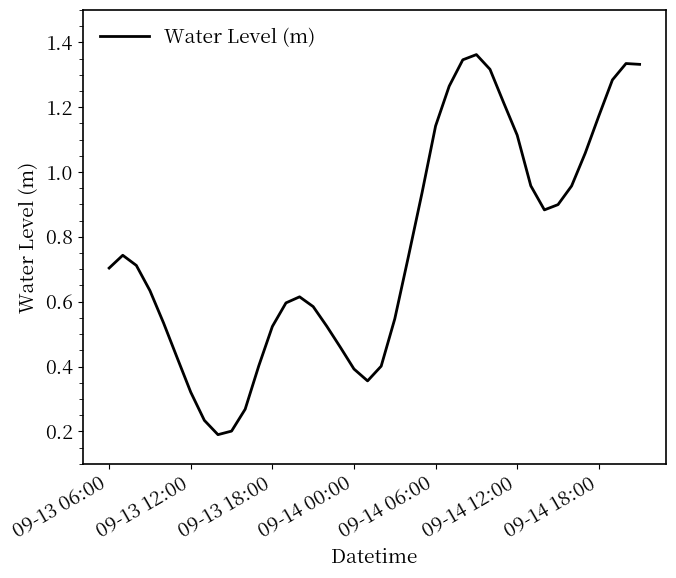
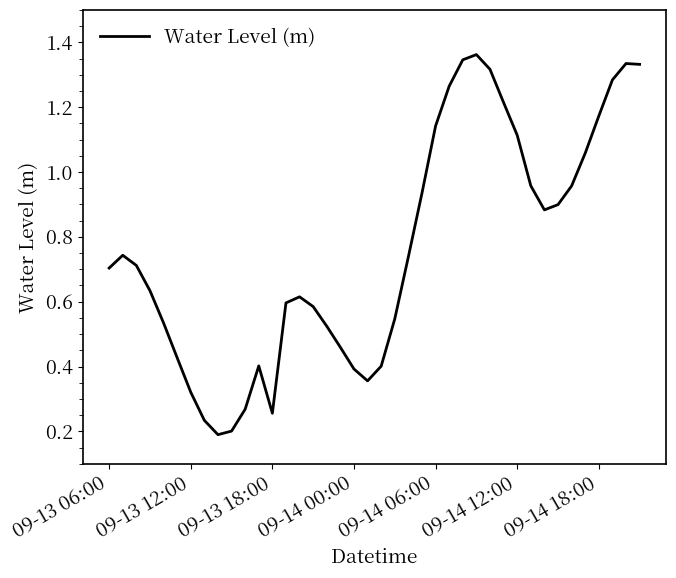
09-13 18:00: 0.52 -> 0.26
